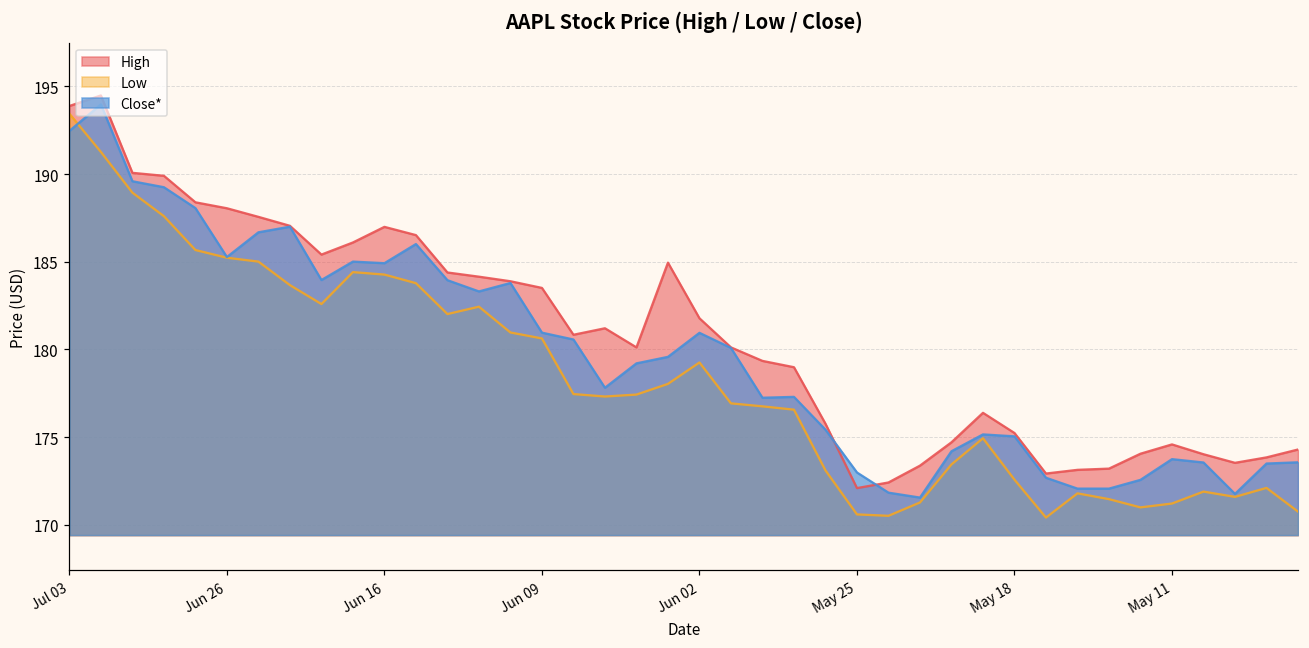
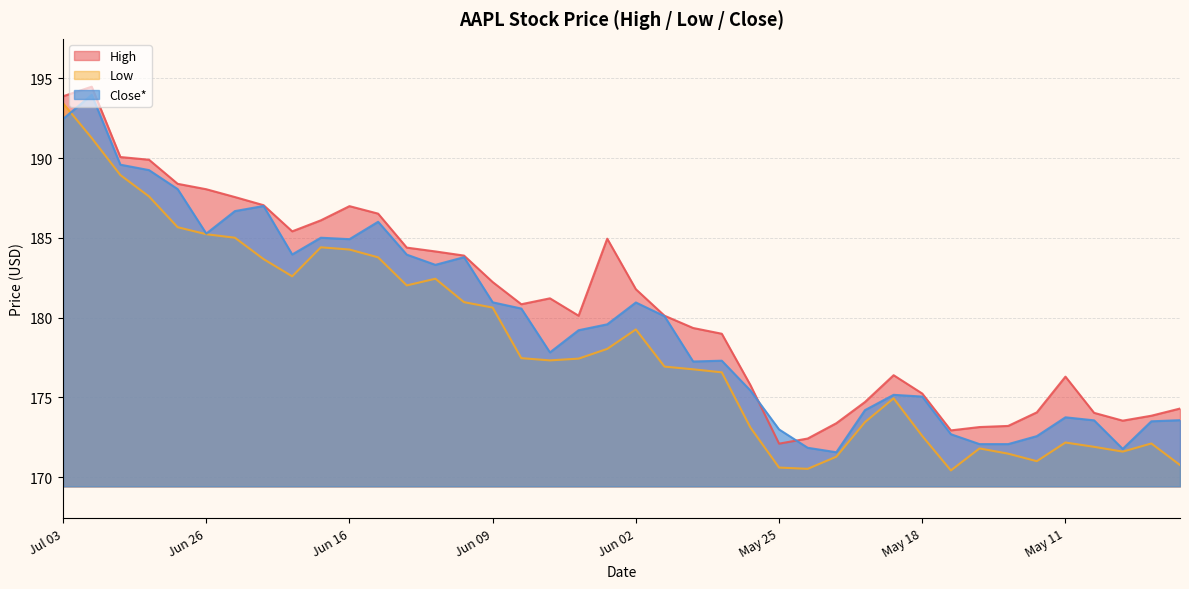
High, Jun 09: 183.5 -> 182.2
High, May 11: 174.6 -> 176.3
Low, May 11: 171.2 -> 172.2
